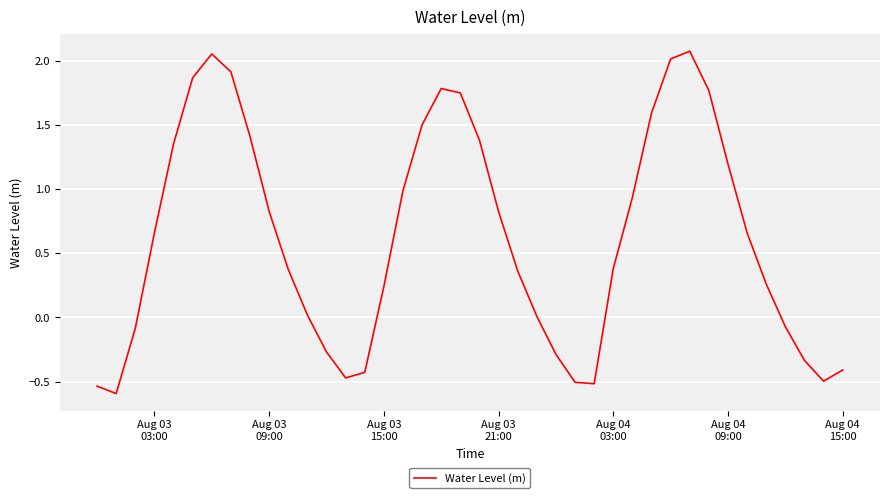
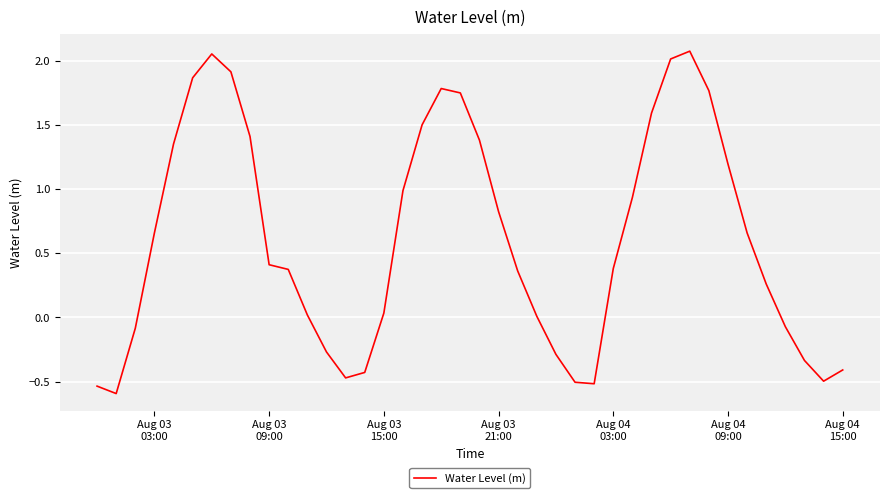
Aug 03 09:00: 0.83 -> 0.41
Aug 03 15:00: 0.24 -> 0.03
